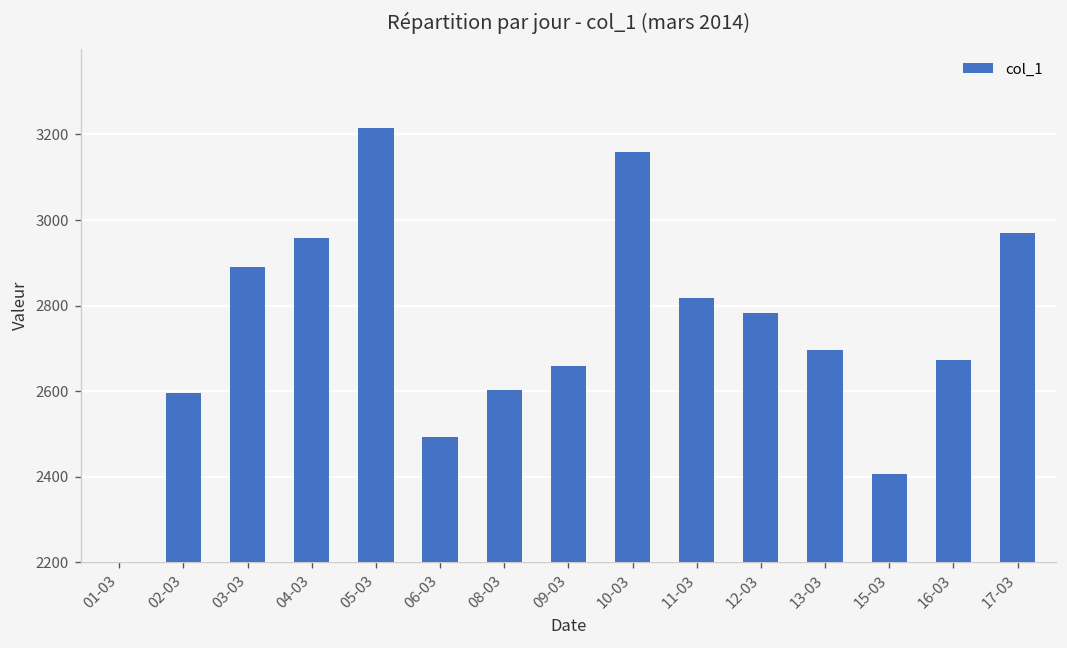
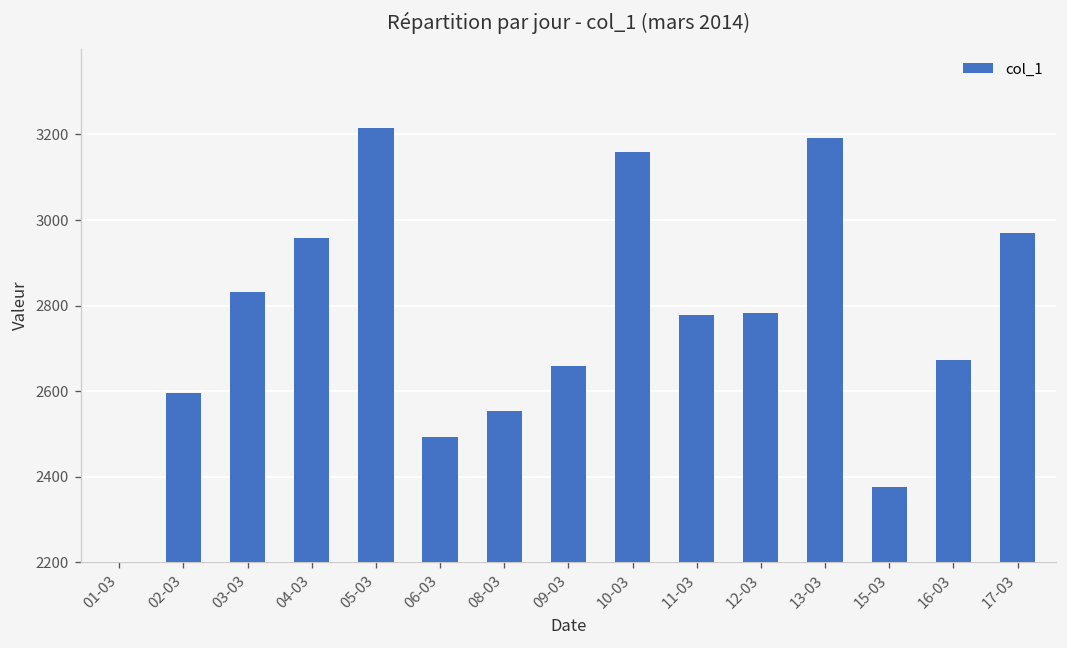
03-03: 2890 -> 2830
08-03: 2600 -> 2550
11-03: 2820 -> 2780
13-03: 2700 -> 3190
15-03: 2410 -> 2380
